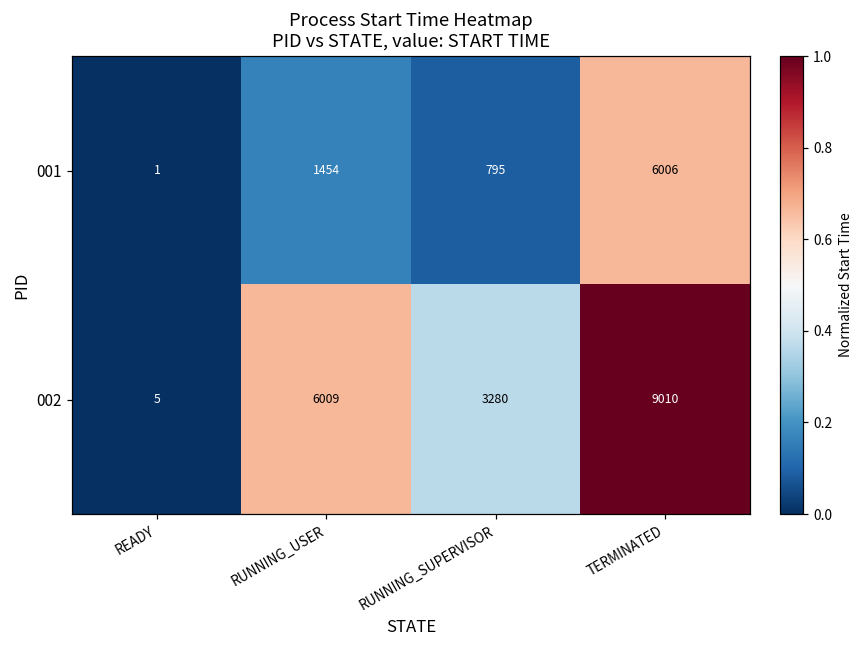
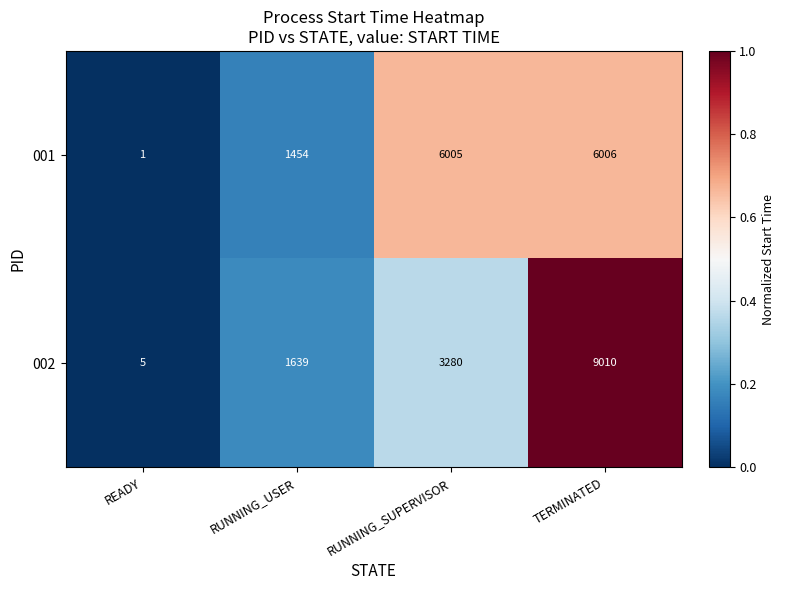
001, RUNNING_SUPERVISOR: 795 -> 6005
002, RUNNING_USER: 6009 -> 1639
